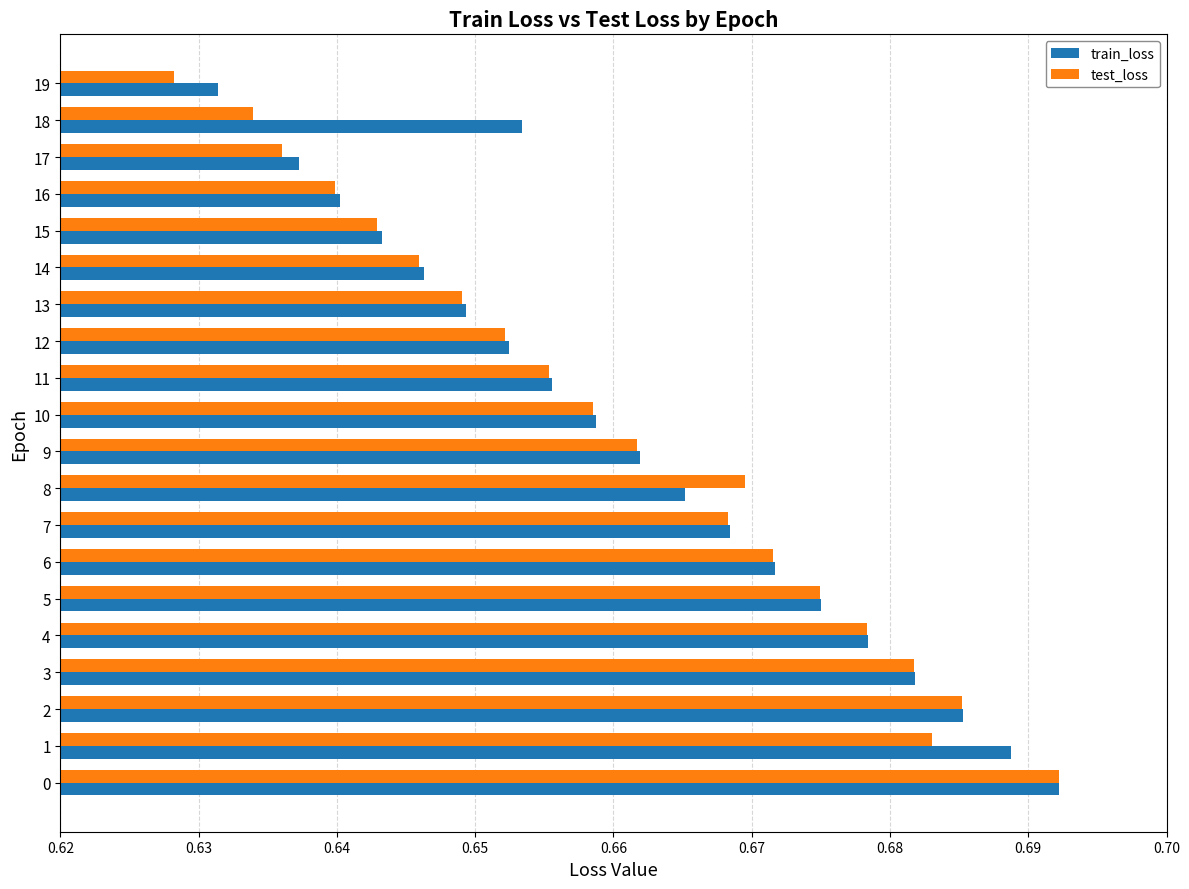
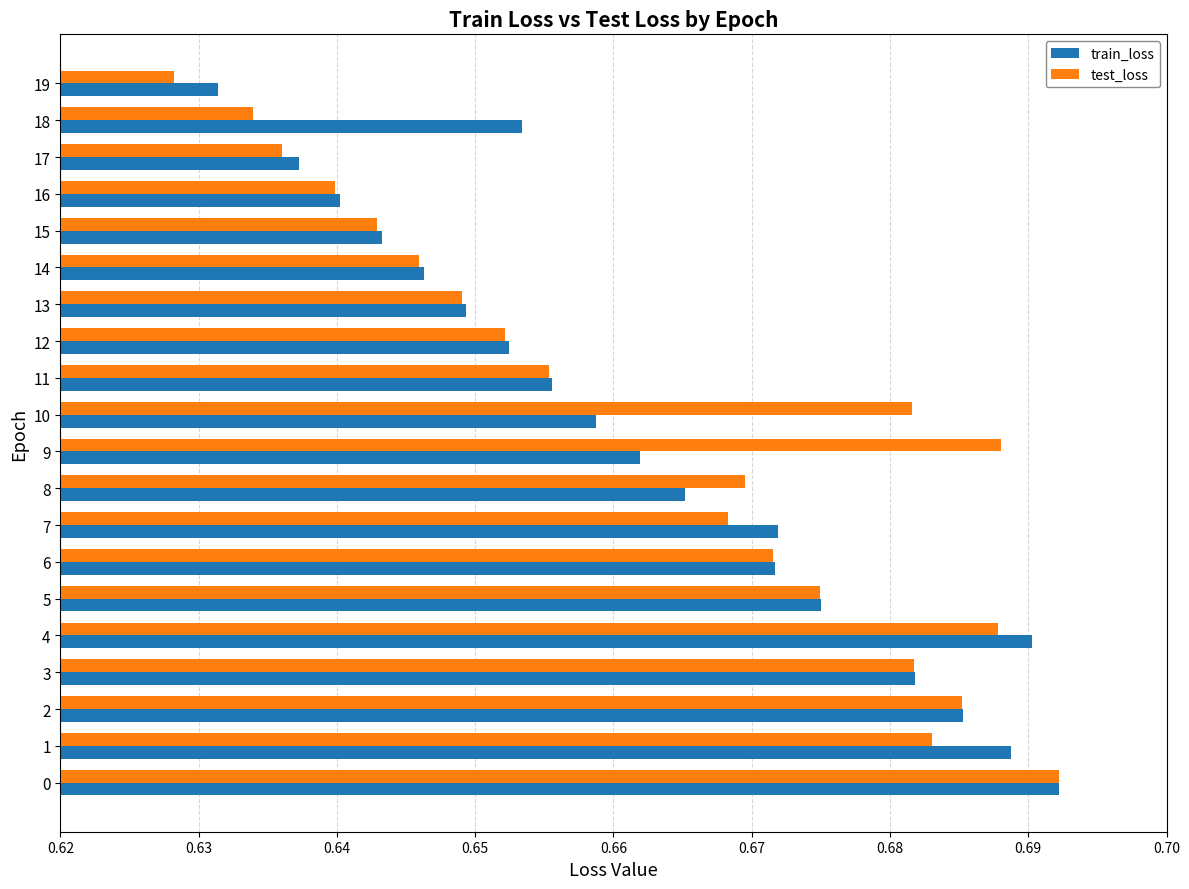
test_loss, 10: 0.6585 -> 0.6816
test_loss, 9: 0.6617 -> 0.6880
train_loss, 7: 0.6684 -> 0.6719
test_loss, 4: 0.6783 -> 0.6878
train_loss, 4: 0.6784 -> 0.6903
